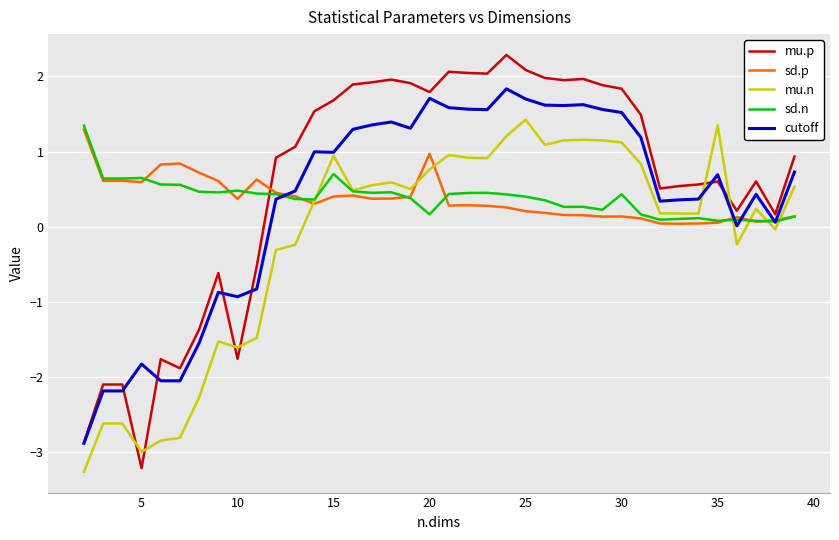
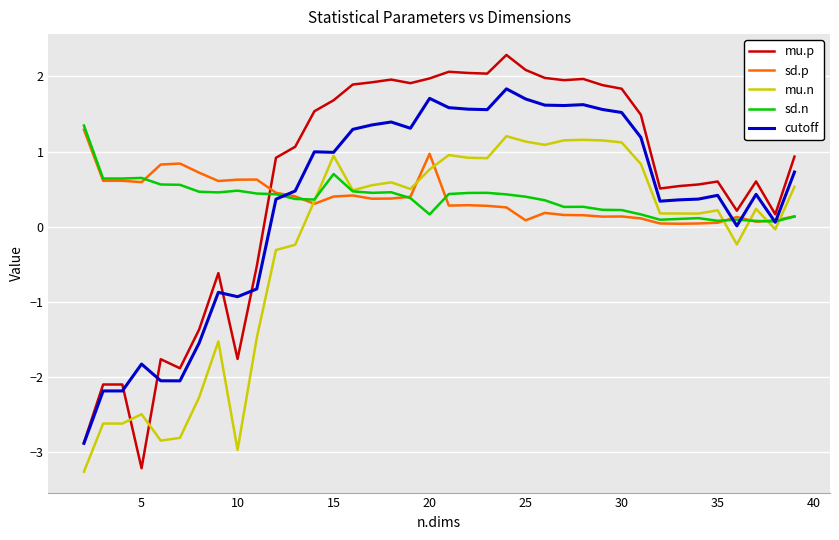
mu.n, 5: -3.0 -> -2.5
sd.p, 10: 0.4 -> 0.6
mu.n, 10: -1.6 -> -3.0
mu.p, 20: 1.8 -> 2.0
sd.p, 25: 0.2 -> 0.1
mu.n, 25: 1.4 -> 1.1
sd.n, 30: 0.4 -> 0.2
mu.n, 35: 1.3 -> 0.2
cutoff, 35: 0.7 -> 0.4
